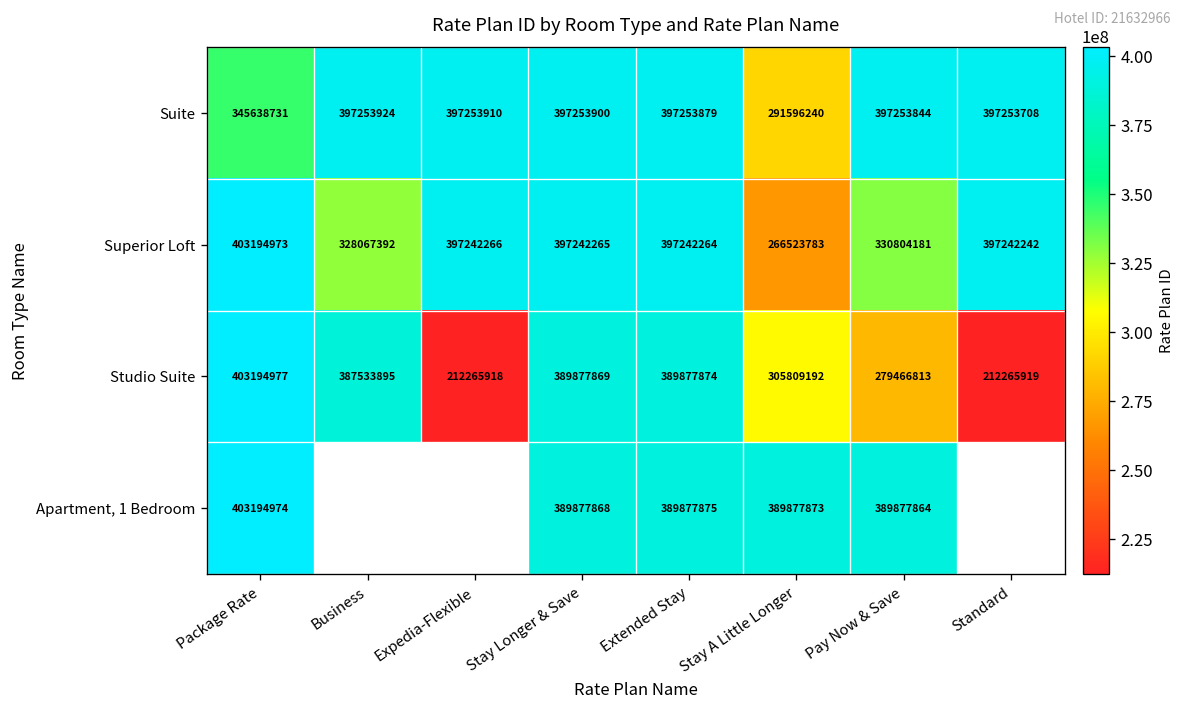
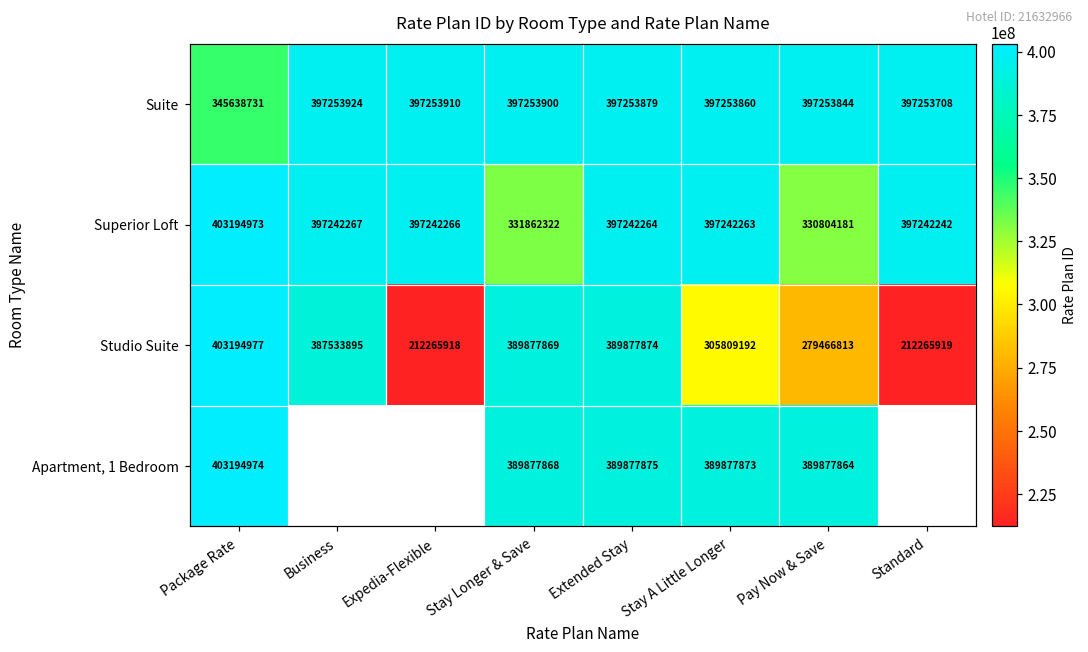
Suite, Stay A Little Longer: 291596240 -> 397253860
Superior Loft, Business: 328067392 -> 397242267
Superior Loft, Stay Longer & Save: 397242265 -> 331862322
Superior Loft, Stay A Little Longer: 266523783 -> 397242263
